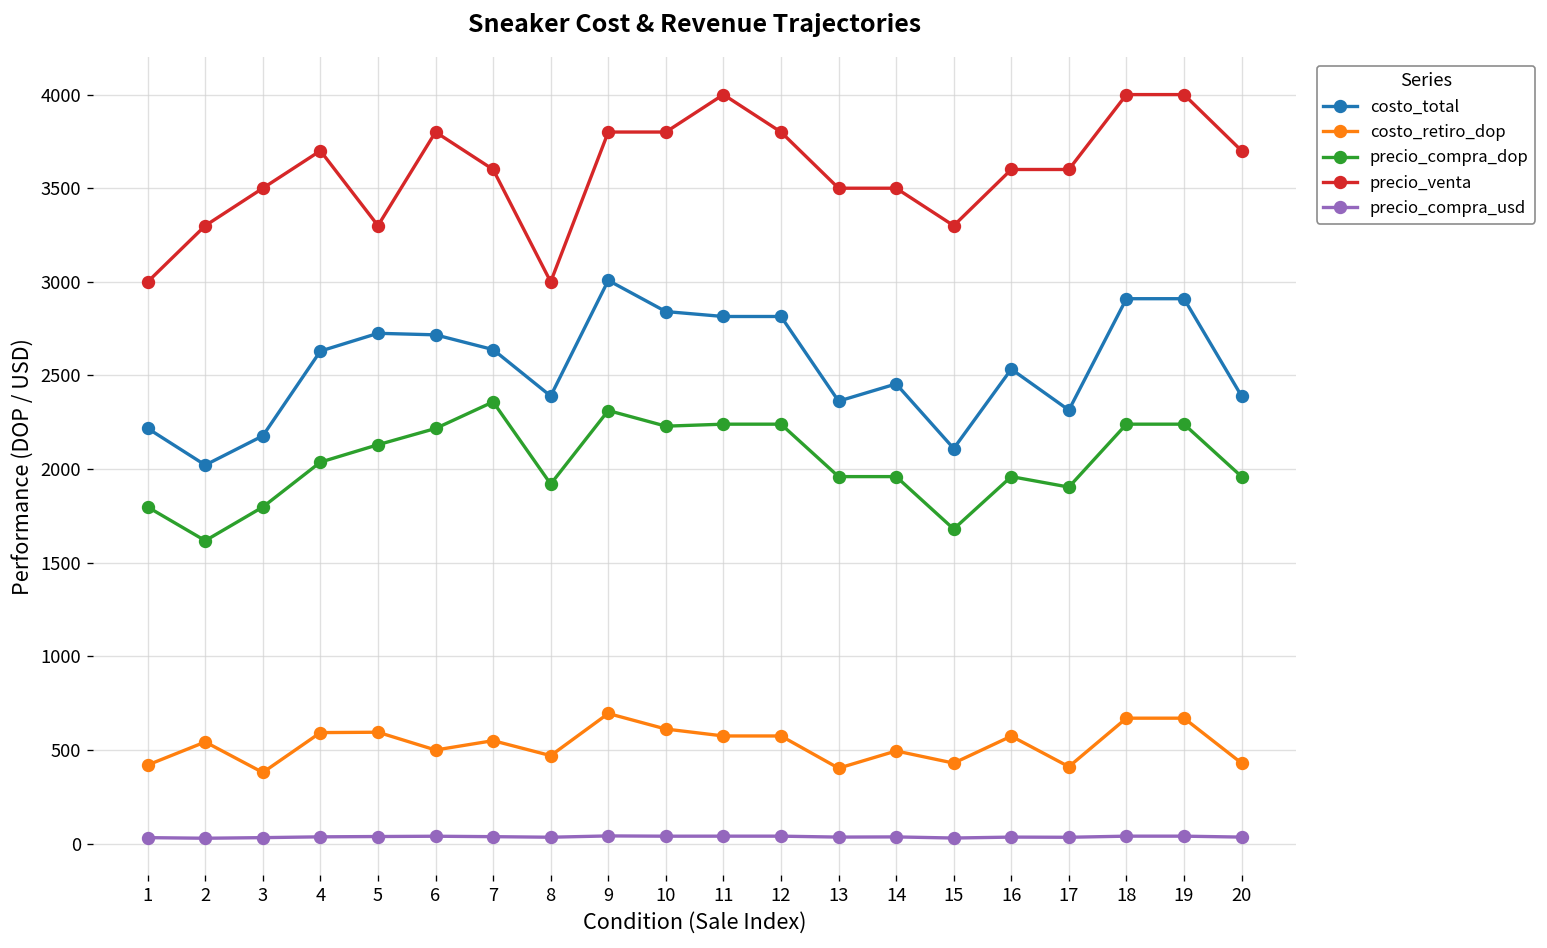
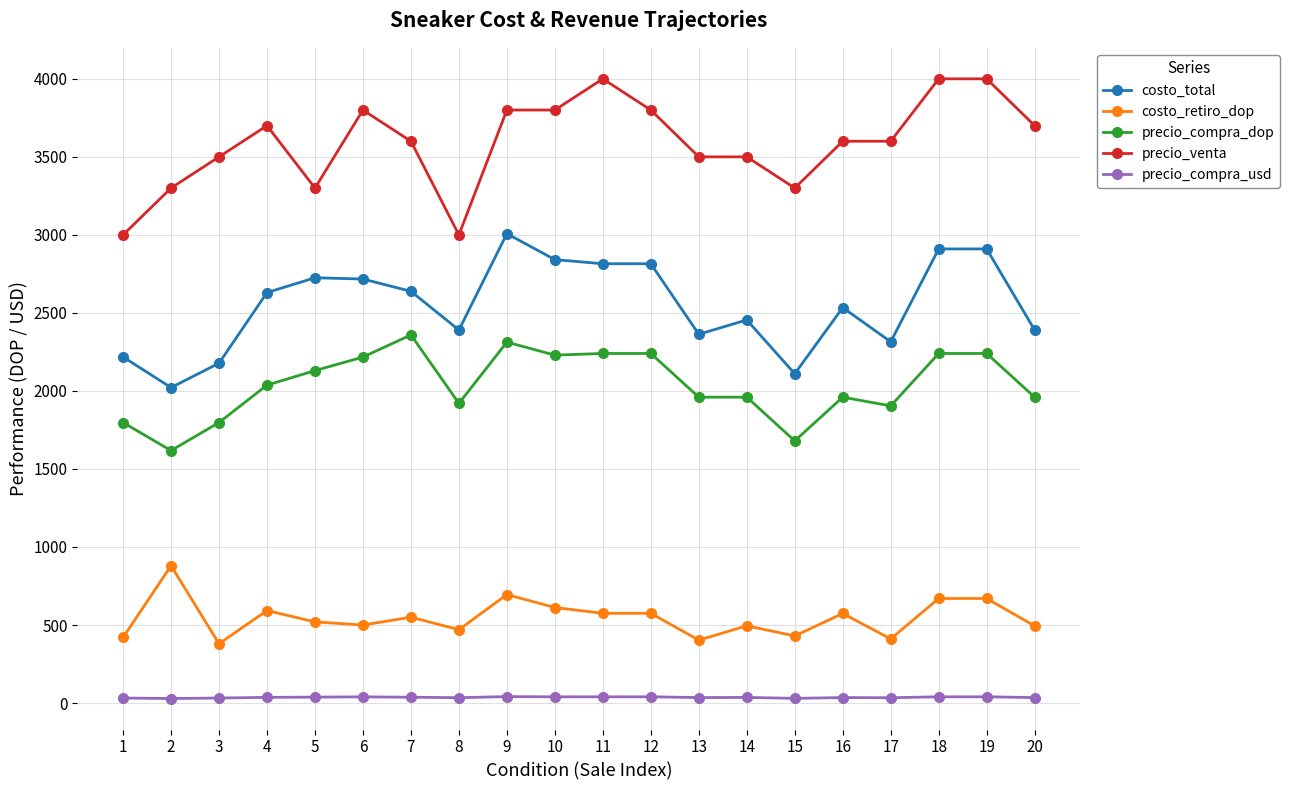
costo_retiro_dop, 2: 540 -> 880
costo_retiro_dop, 5: 600 -> 520
costo_retiro_dop, 20: 430 -> 490
